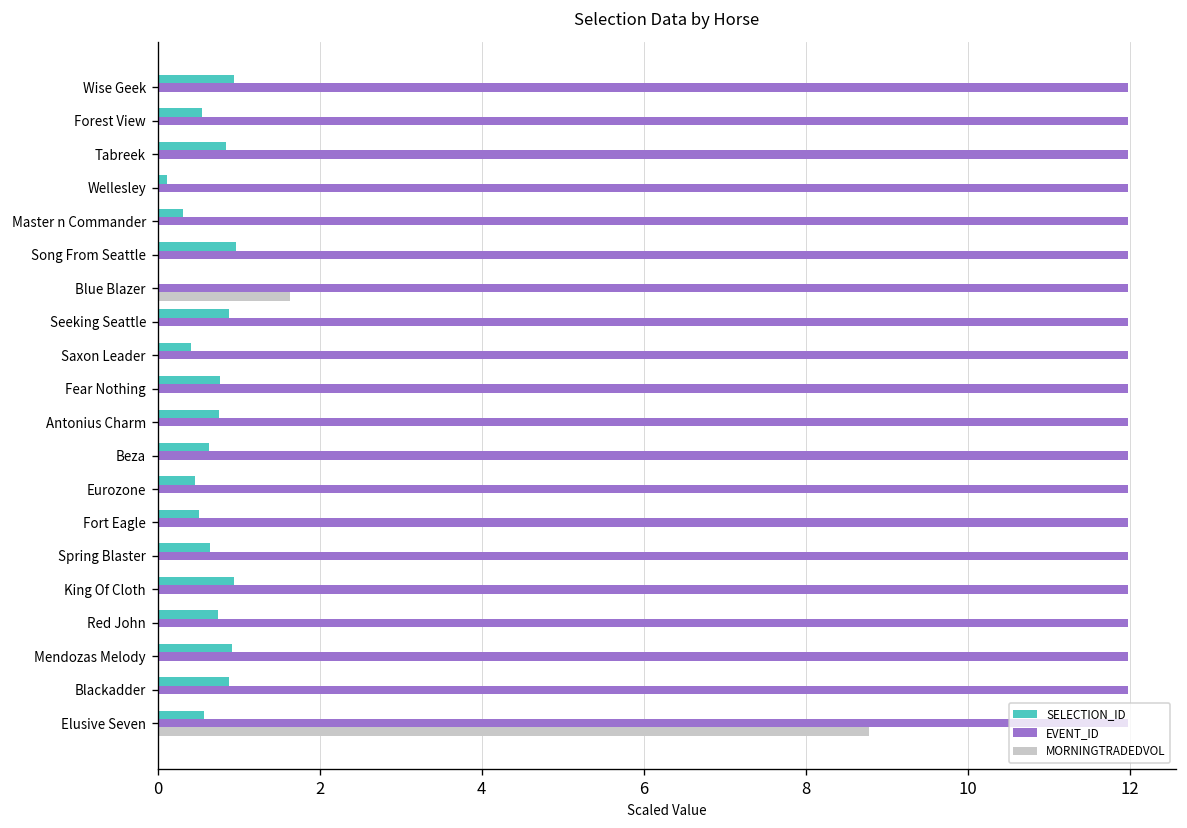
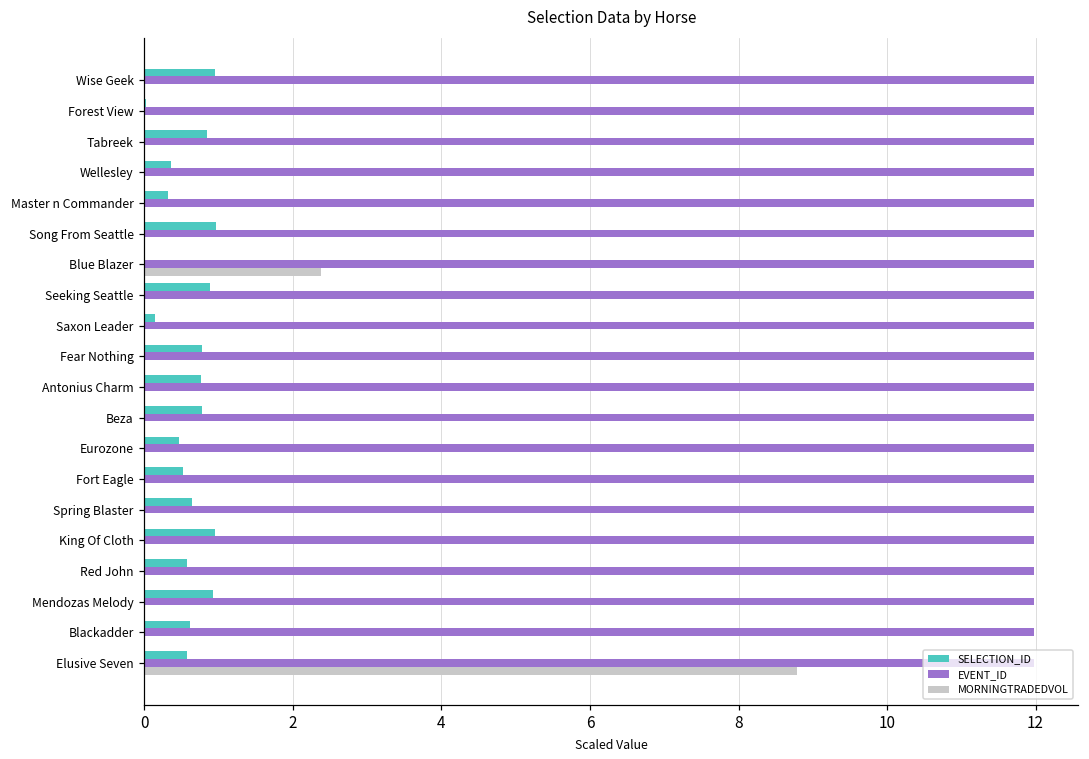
SELECTION_ID, Forest View: 0.5 -> 0.0
SELECTION_ID, Wellesley: 0.1 -> 0.4
MORNINGTRADEDVOL, Blue Blazer: 1.6 -> 2.4
SELECTION_ID, Saxon Leader: 0.4 -> 0.1
SELECTION_ID, Beza: 0.6 -> 0.8
SELECTION_ID, Red John: 0.7 -> 0.6
SELECTION_ID, Blackadder: 0.9 -> 0.6
